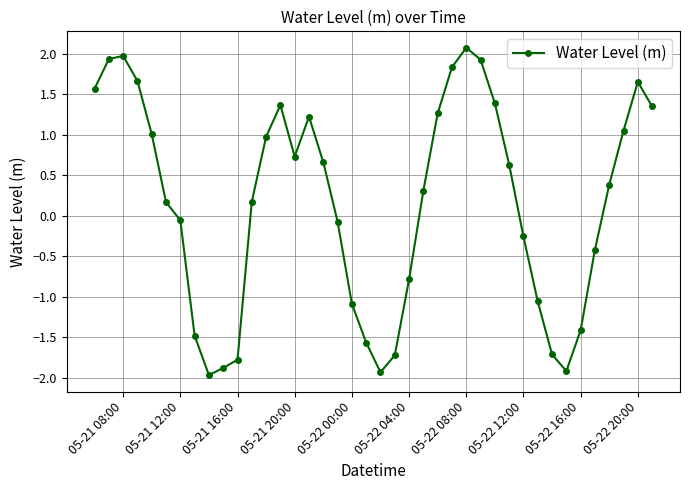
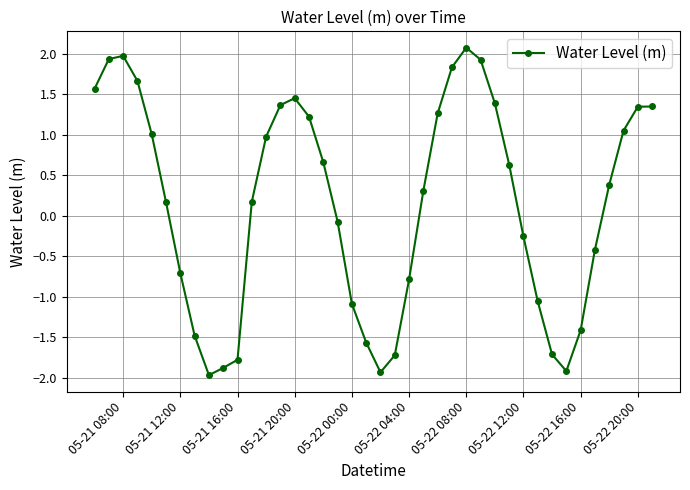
05-21 12:00: -0.1 -> -0.7
05-21 20:00: 0.7 -> 1.5
05-22 20:00: 1.7 -> 1.3
